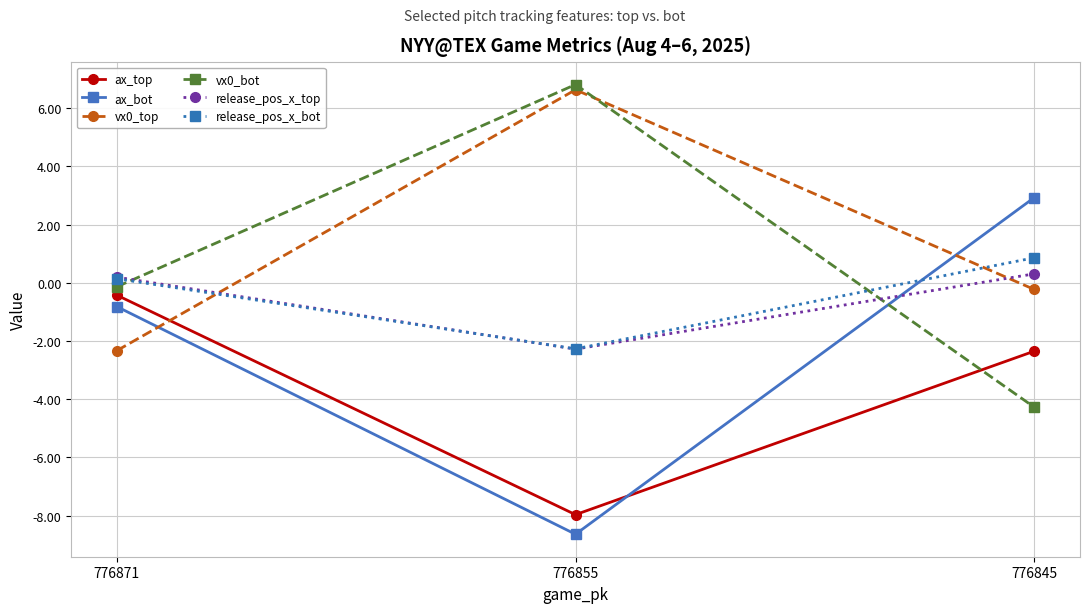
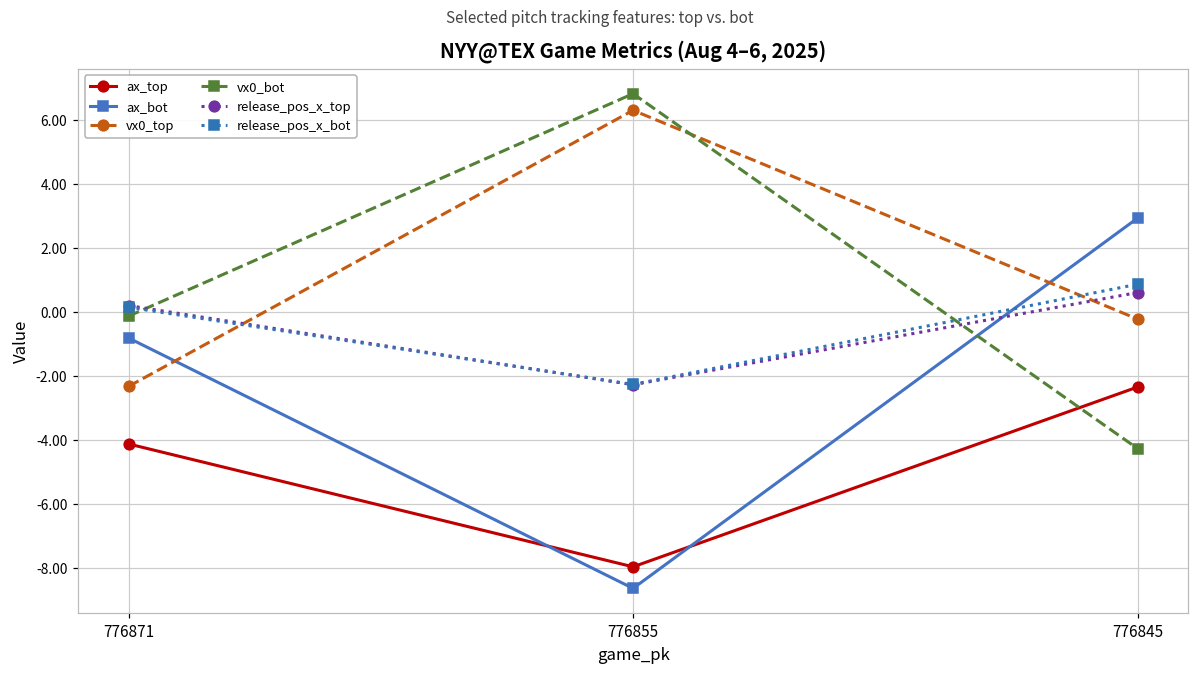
ax_top, 776871: -0.4 -> -4.1
vx0_top, 776855: 6.6 -> 6.3
release_pos_x_top, 776845: 0.3 -> 0.6
